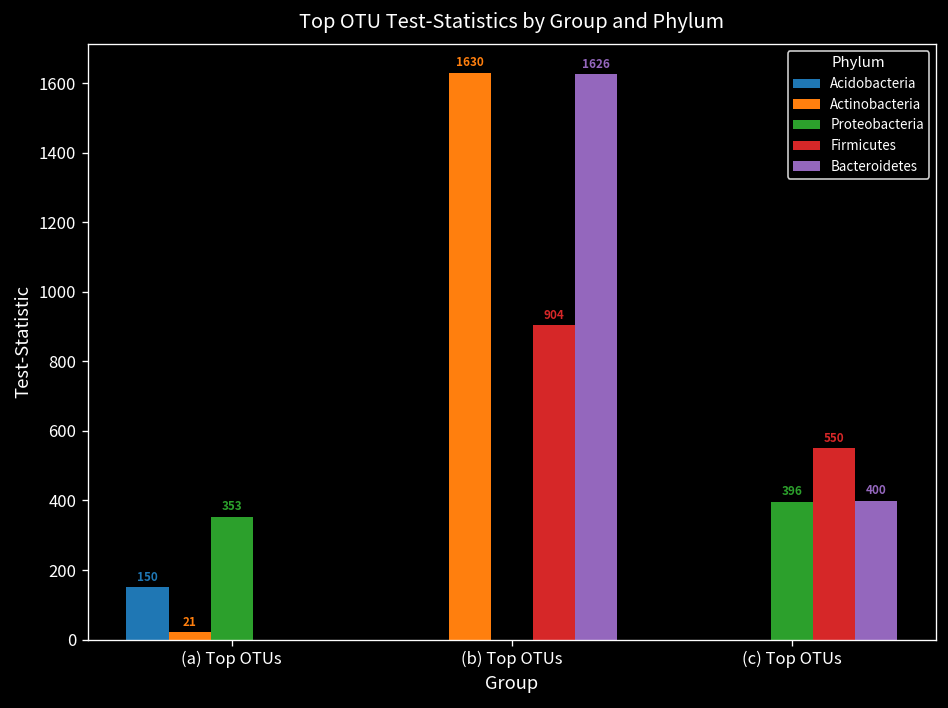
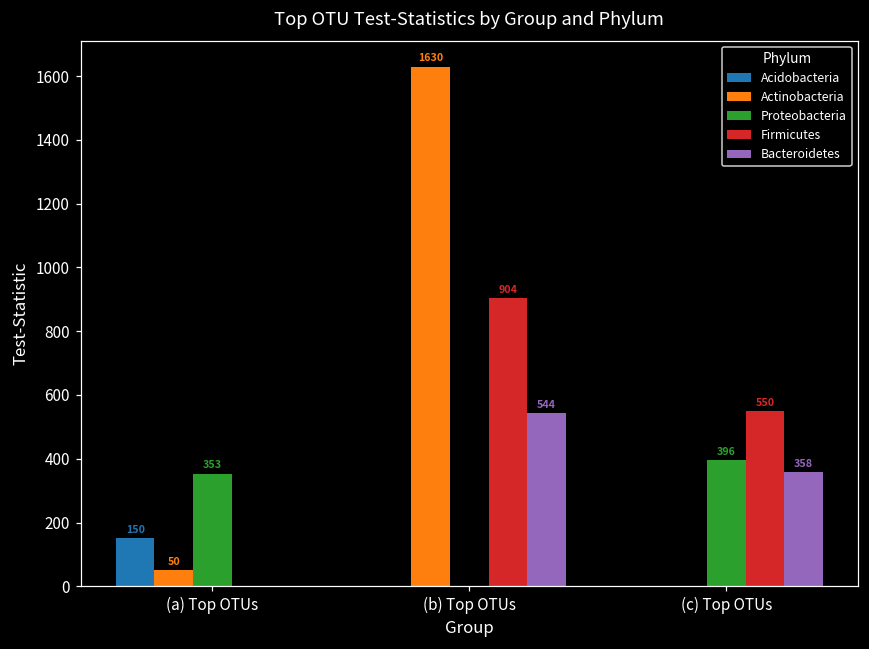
Actinobacteria, (a) Top OTUs: 21 -> 50
Bacteroidetes, (b) Top OTUs: 1626 -> 544
Bacteroidetes, (c) Top OTUs: 400 -> 358
